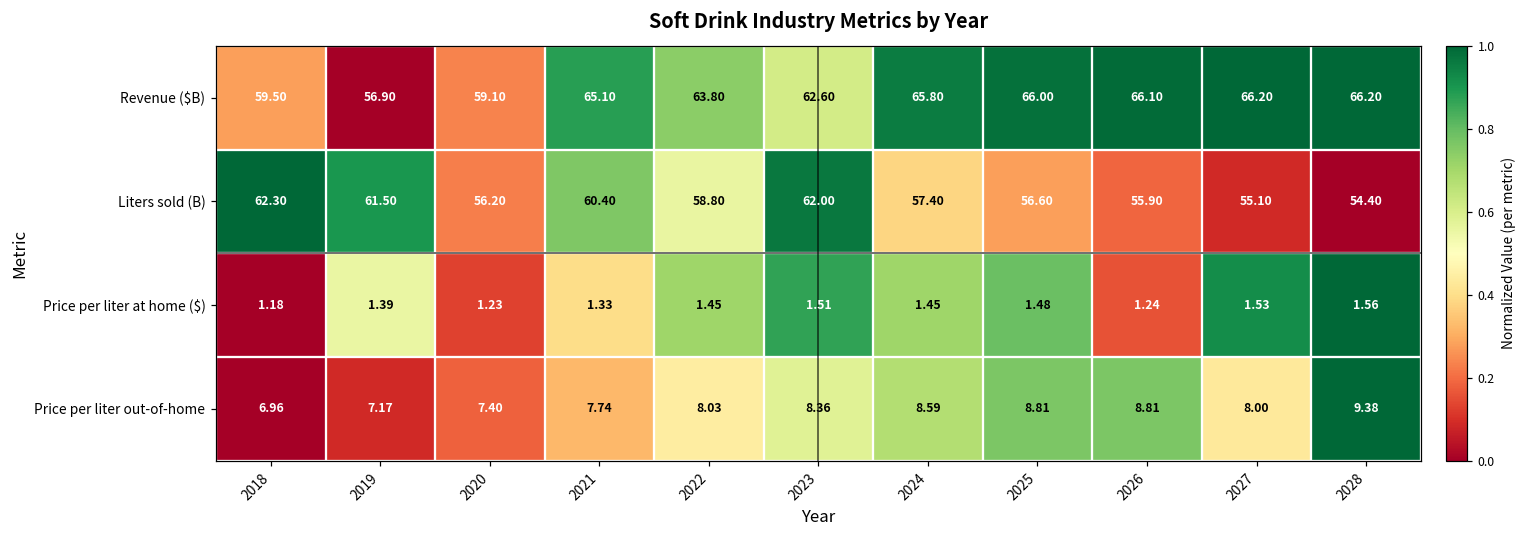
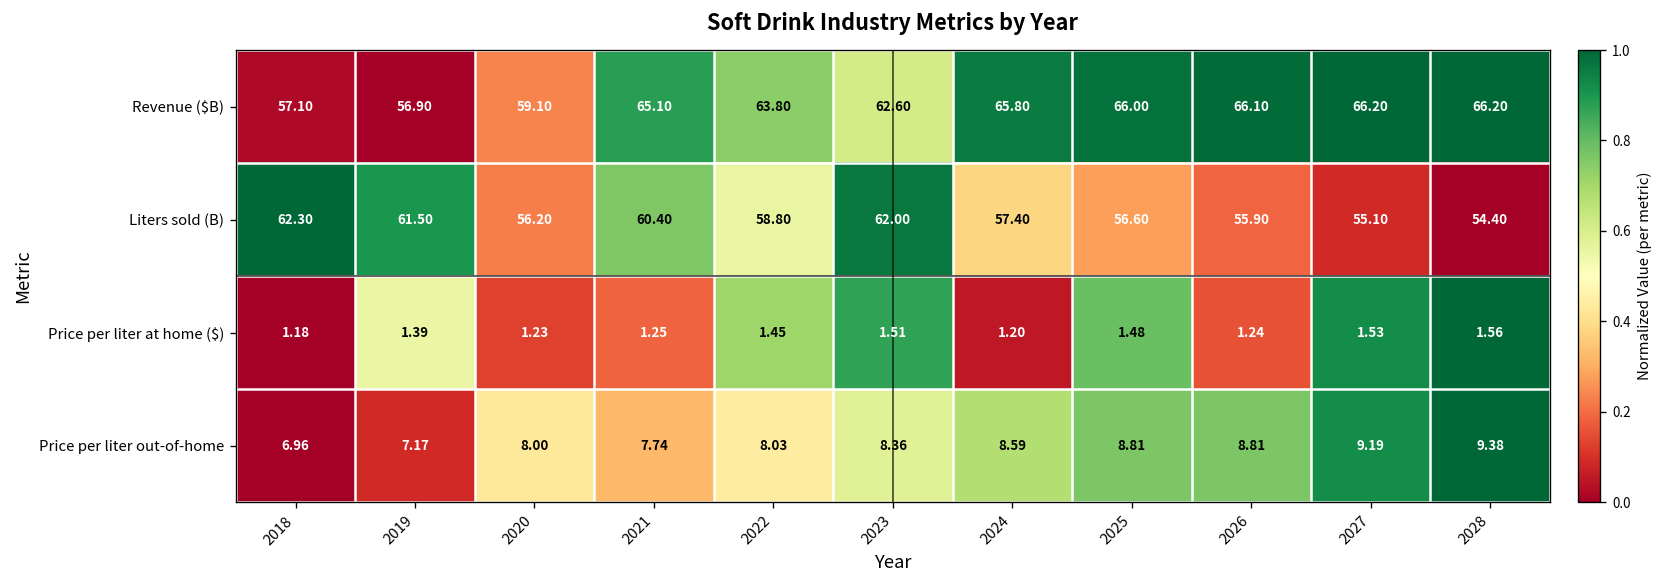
Revenue ($B), 2018: 59.50 -> 57.10
Price per liter at home ($), 2021: 1.33 -> 1.25
Price per liter at home ($), 2024: 1.45 -> 1.20
Price per liter out-of-home, 2020: 7.40 -> 8.00
Price per liter out-of-home, 2027: 8.00 -> 9.19
